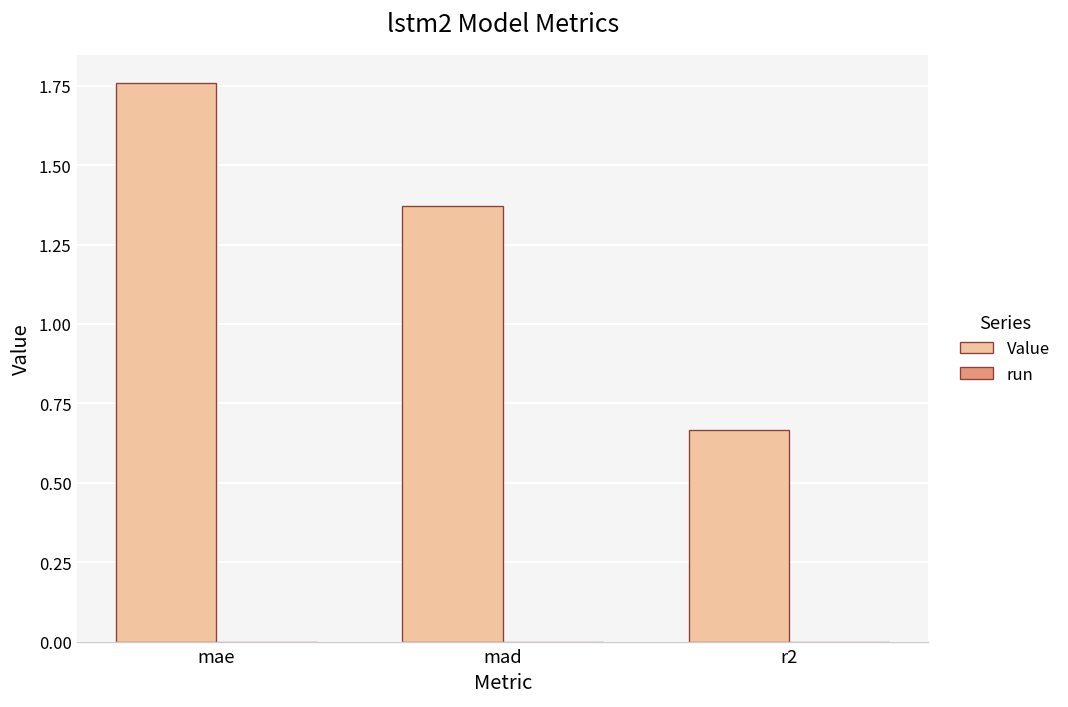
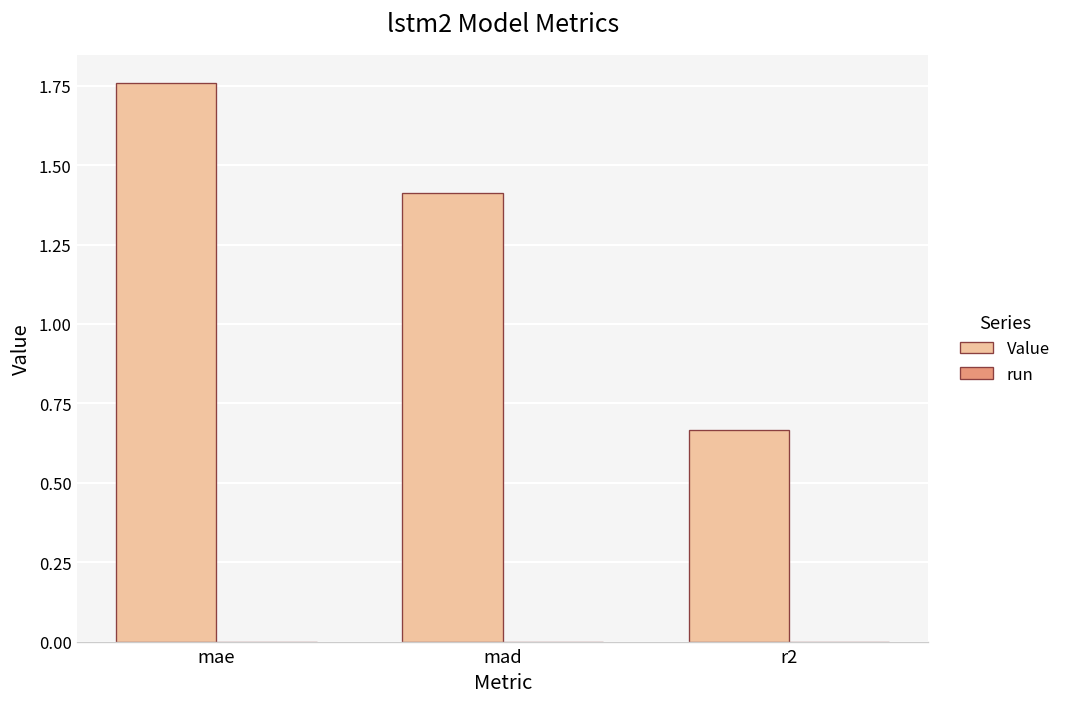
Value, mad: 1.37 -> 1.41
